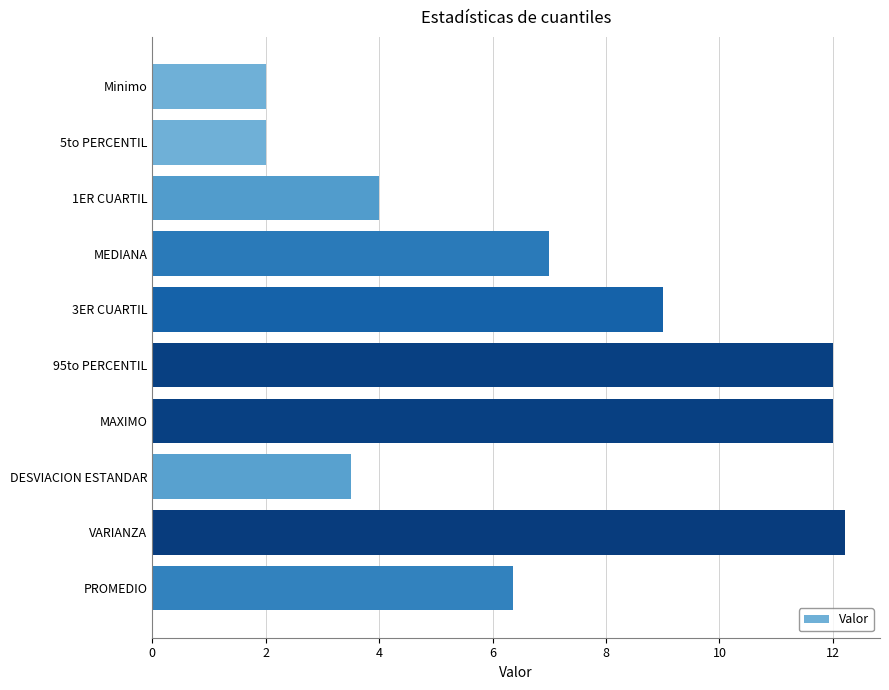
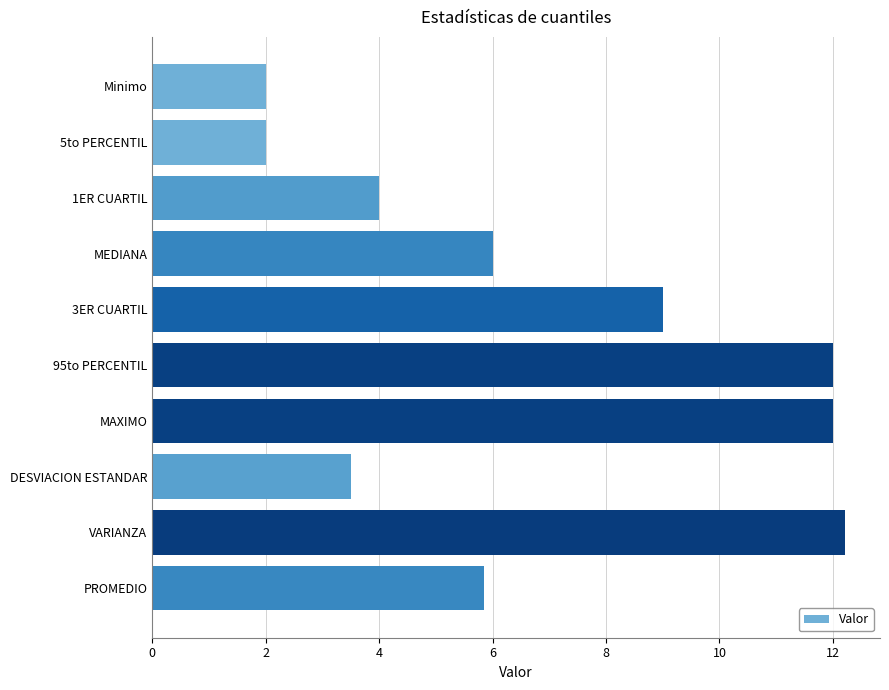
MEDIANA: 7 -> 6
PROMEDIO: 6.4 -> 5.8
